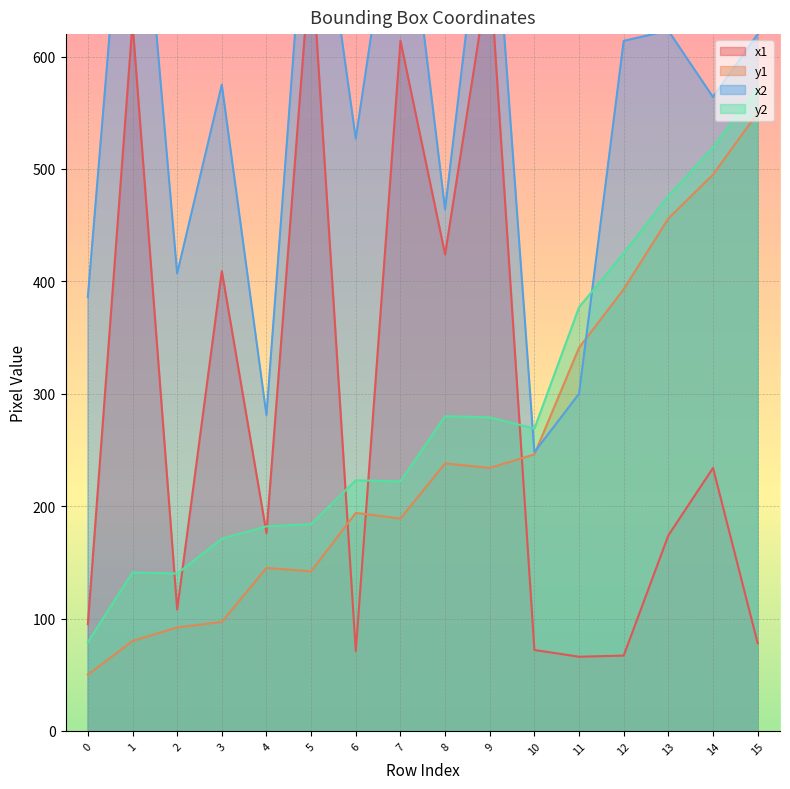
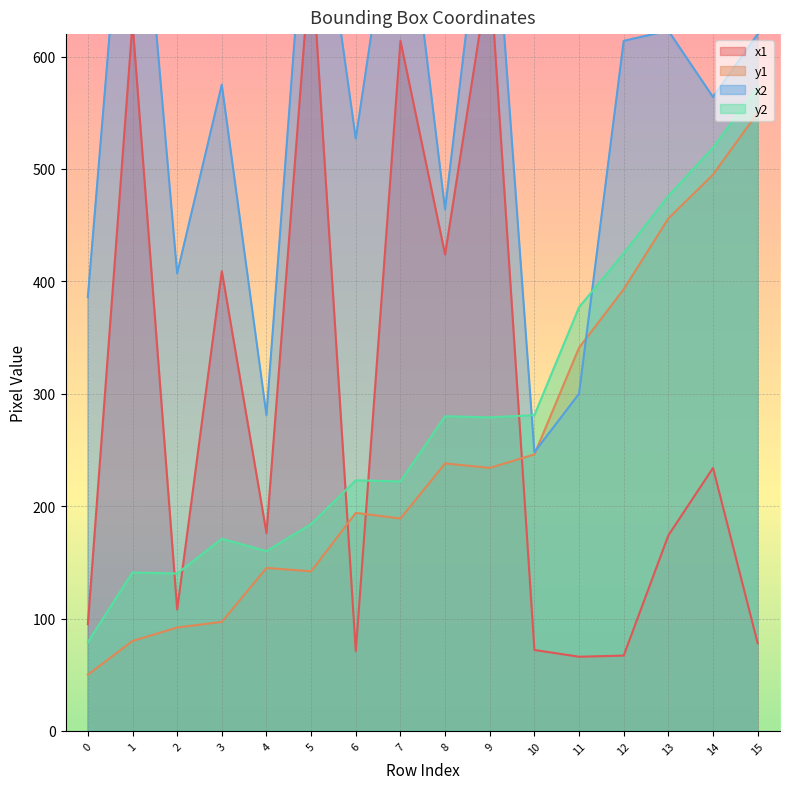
y2, 4: 182 -> 160
y2, 10: 269 -> 281
